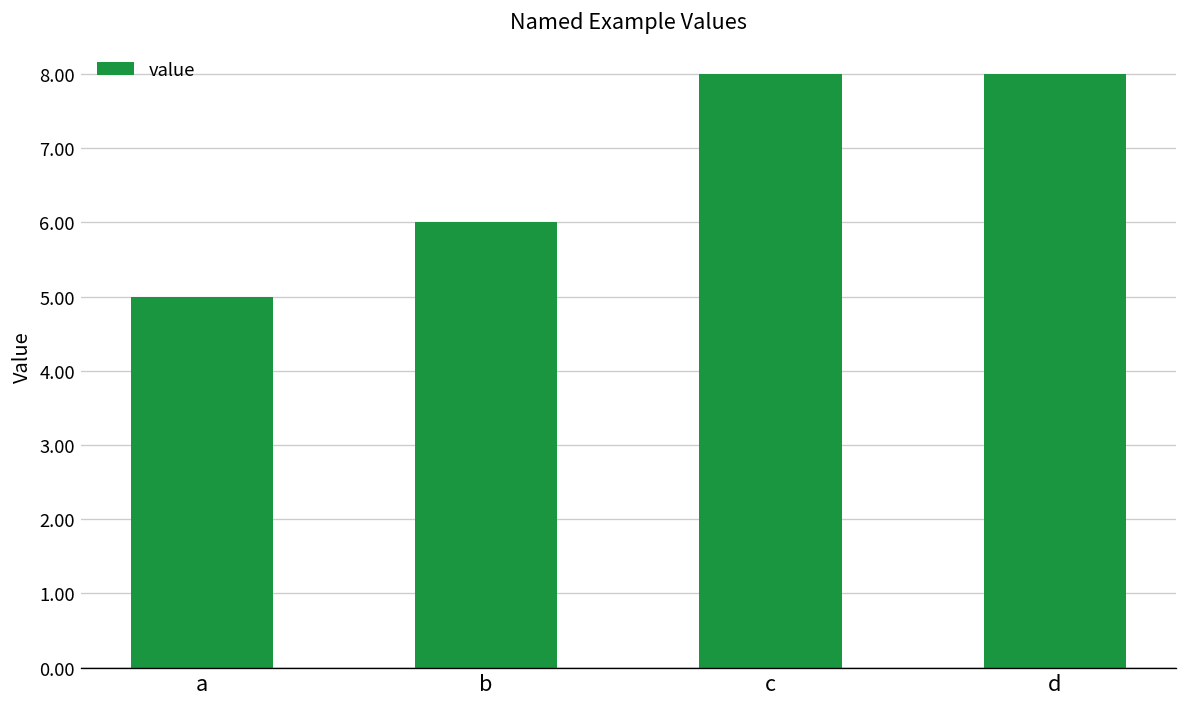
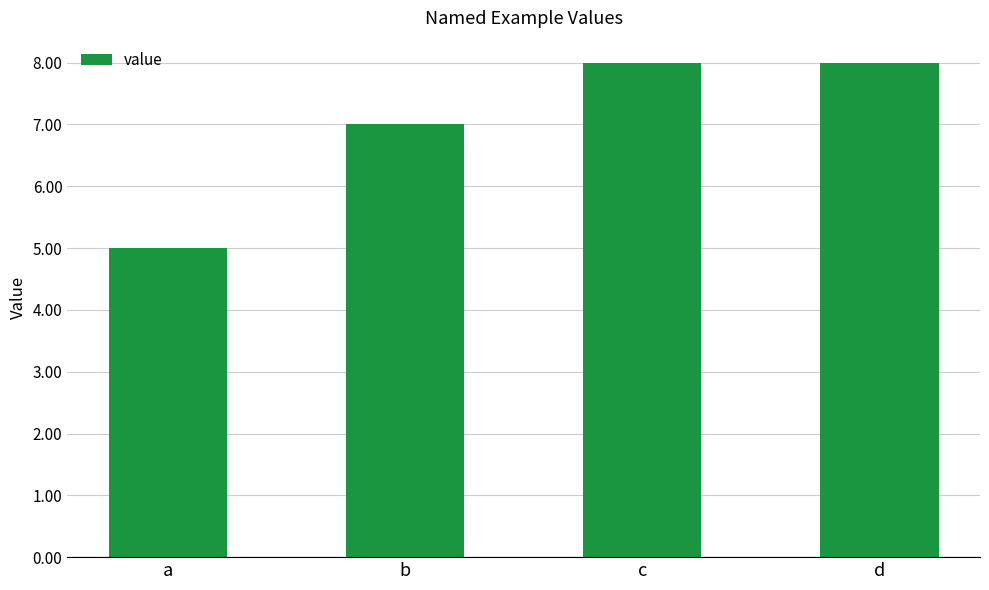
b: 6 -> 7
